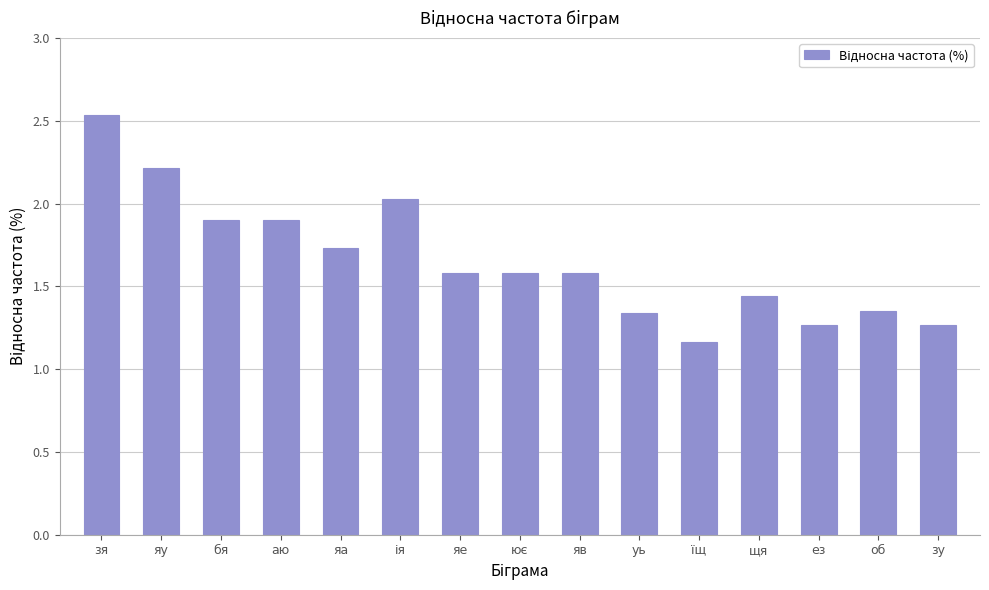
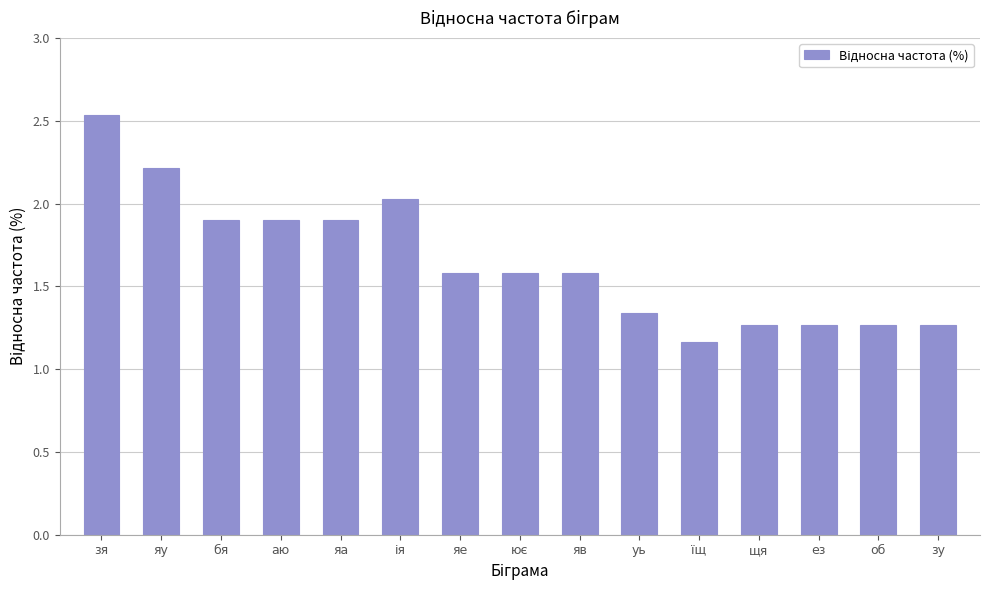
яа: 1.73 -> 1.90
щя: 1.44 -> 1.27
об: 1.35 -> 1.27
